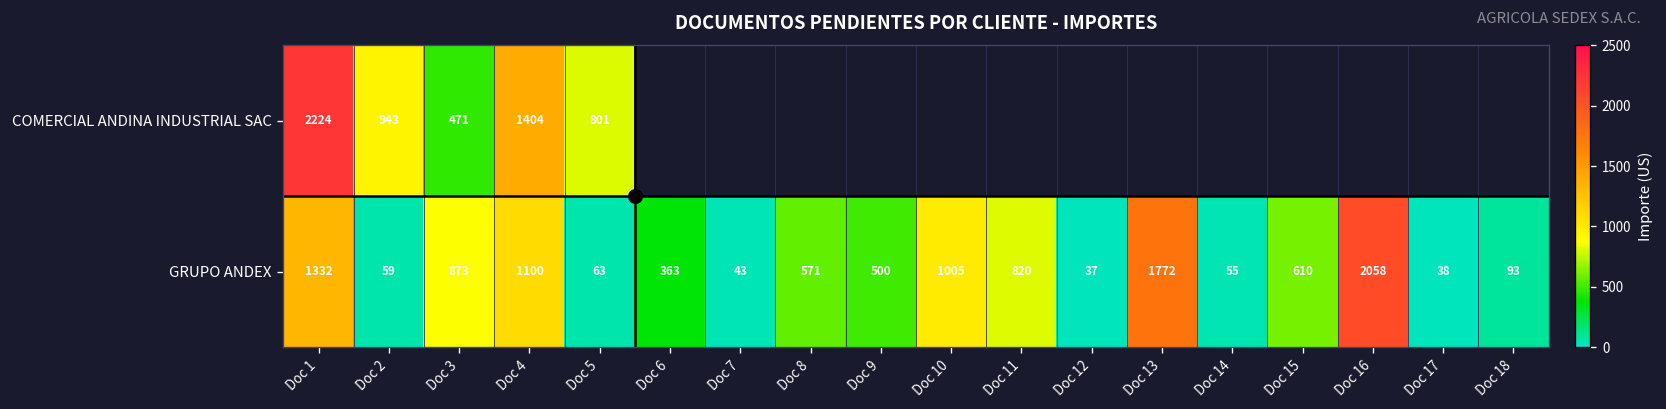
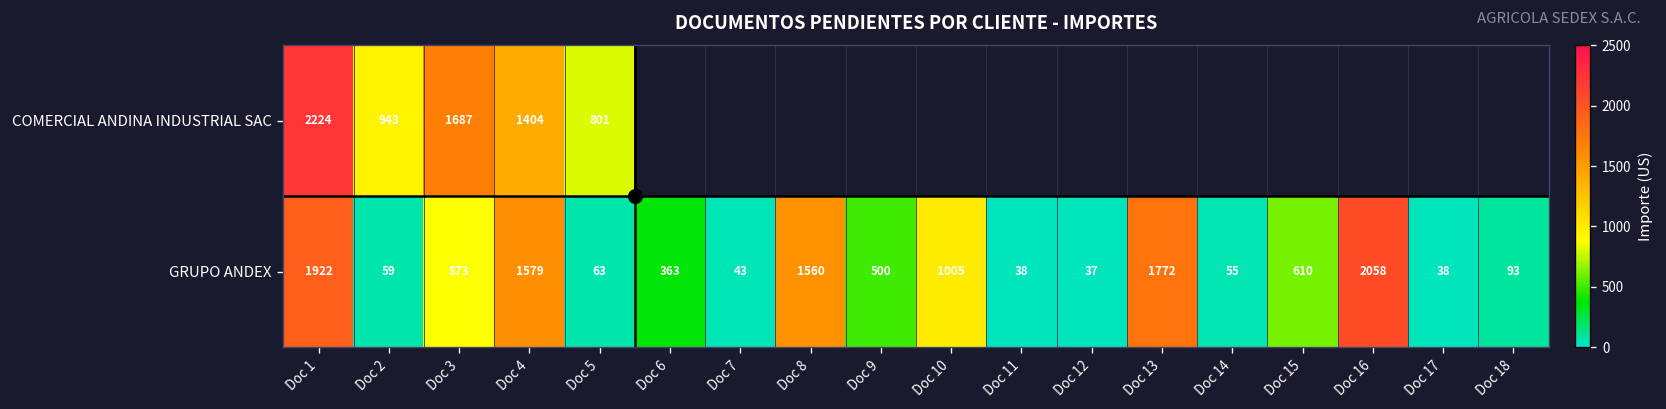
COMERCIAL ANDINA INDUSTRIAL SAC, Doc 3: 471 -> 1687
GRUPO ANDEX, Doc 1: 1332 -> 1922
GRUPO ANDEX, Doc 4: 1100 -> 1579
GRUPO ANDEX, Doc 8: 571 -> 1560
GRUPO ANDEX, Doc 11: 820 -> 38
